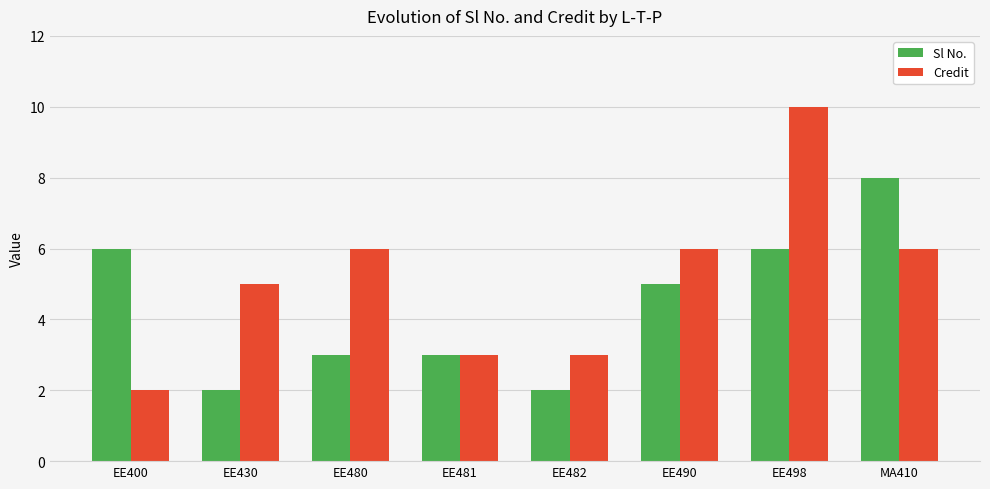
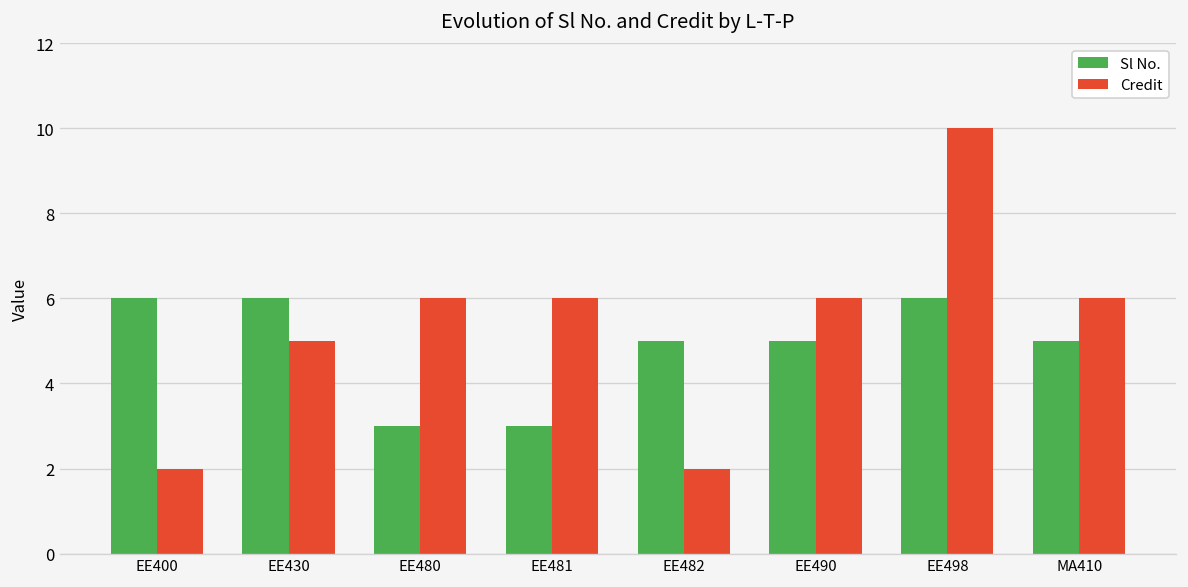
Sl No., EE430: 2 -> 6
Credit, EE481: 3 -> 6
Sl No., EE482: 2 -> 5
Credit, EE482: 3 -> 2
Sl No., MA410: 8 -> 5
